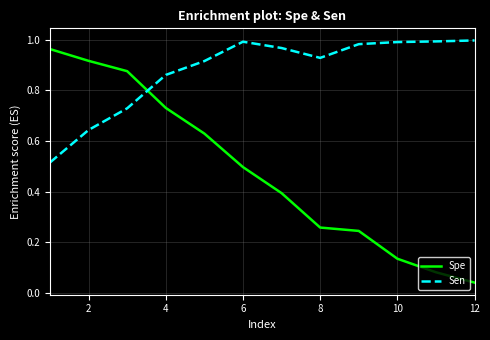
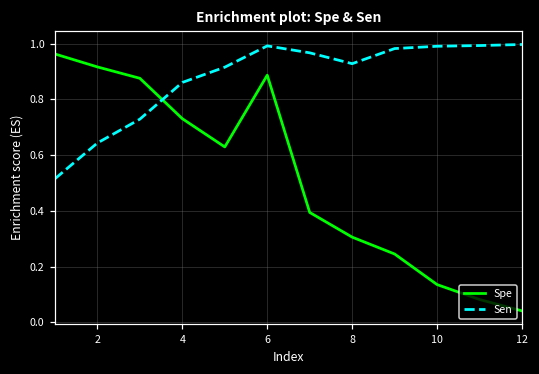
Spe, 6: 0.50 -> 0.89
Spe, 8: 0.26 -> 0.31
